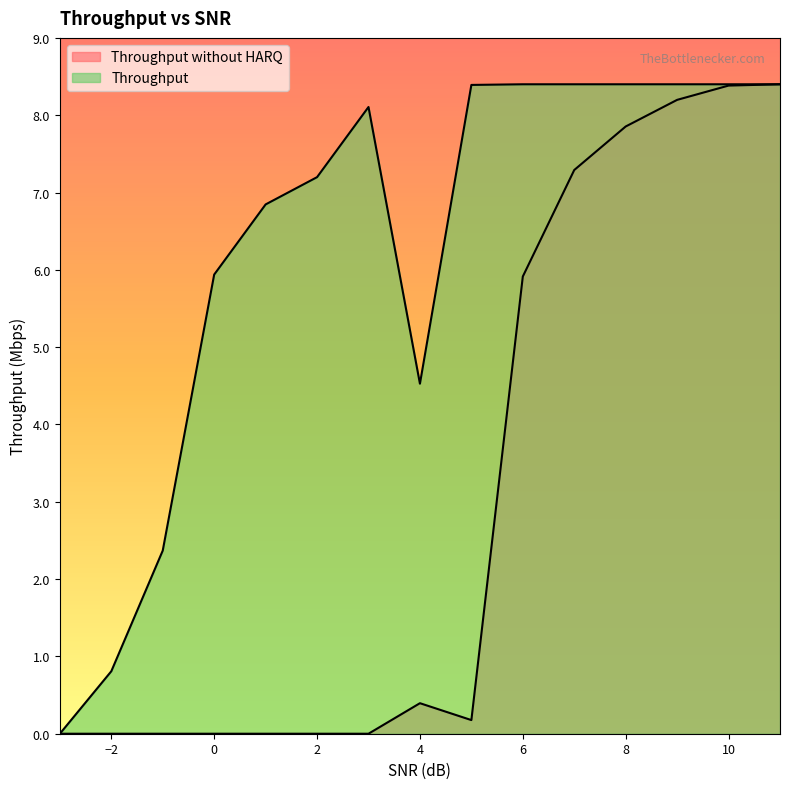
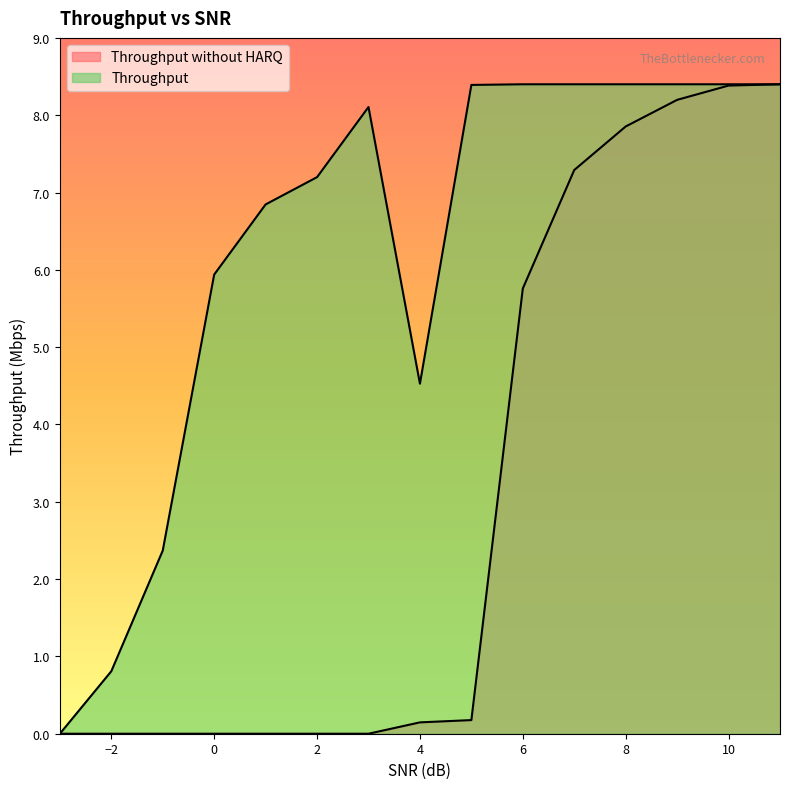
Throughput without HARQ, 4: 0.4 -> 0.1
Throughput without HARQ, 6: 5.9 -> 5.8
